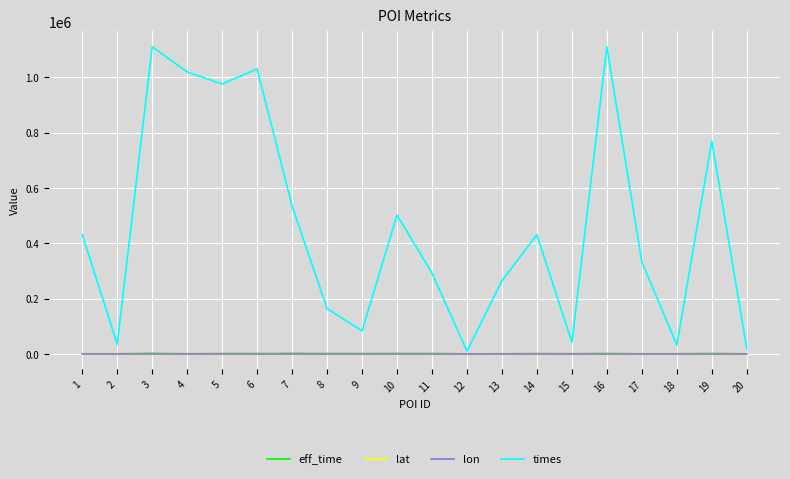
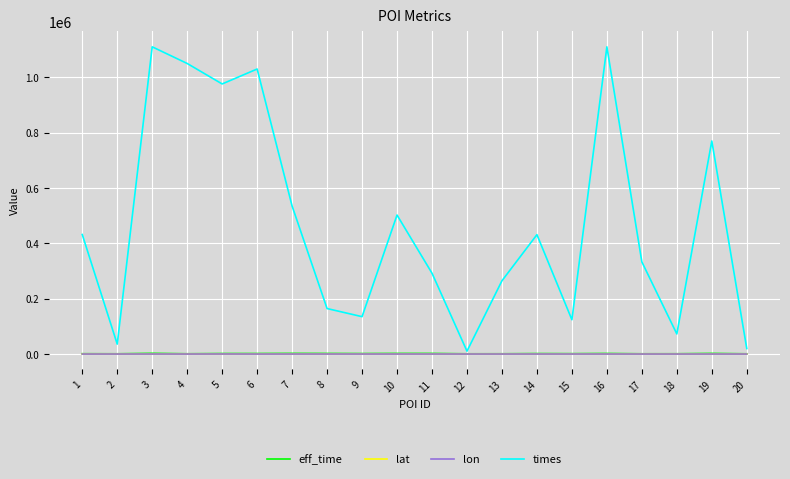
times, 4: 1020000 -> 1050000
times, 9: 80000 -> 140000
times, 15: 40000 -> 120000
times, 18: 30000 -> 70000
